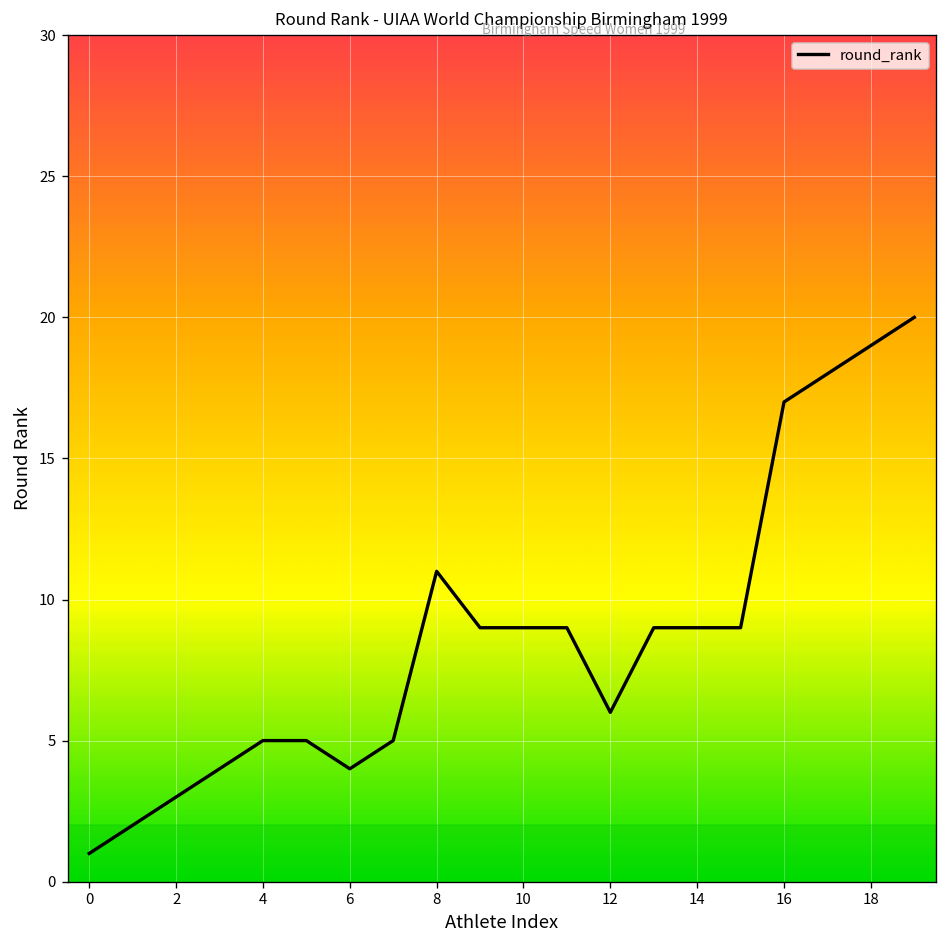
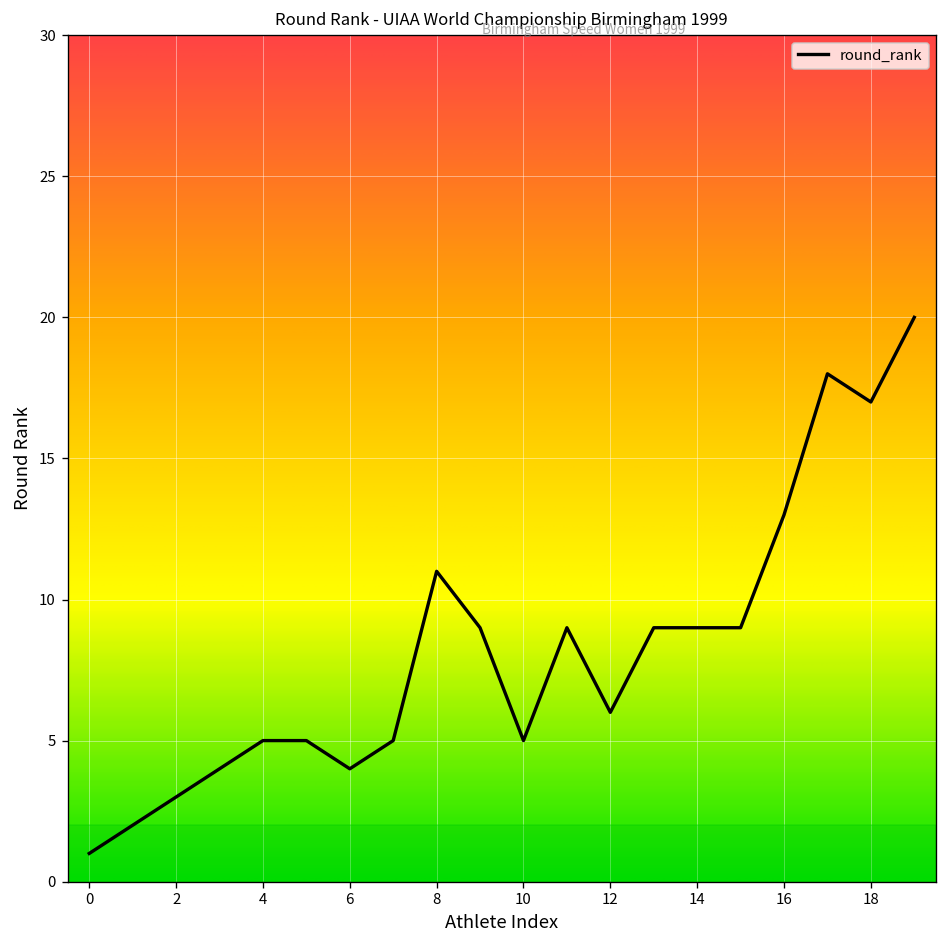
10: 9 -> 5
16: 17 -> 13
18: 19 -> 17
